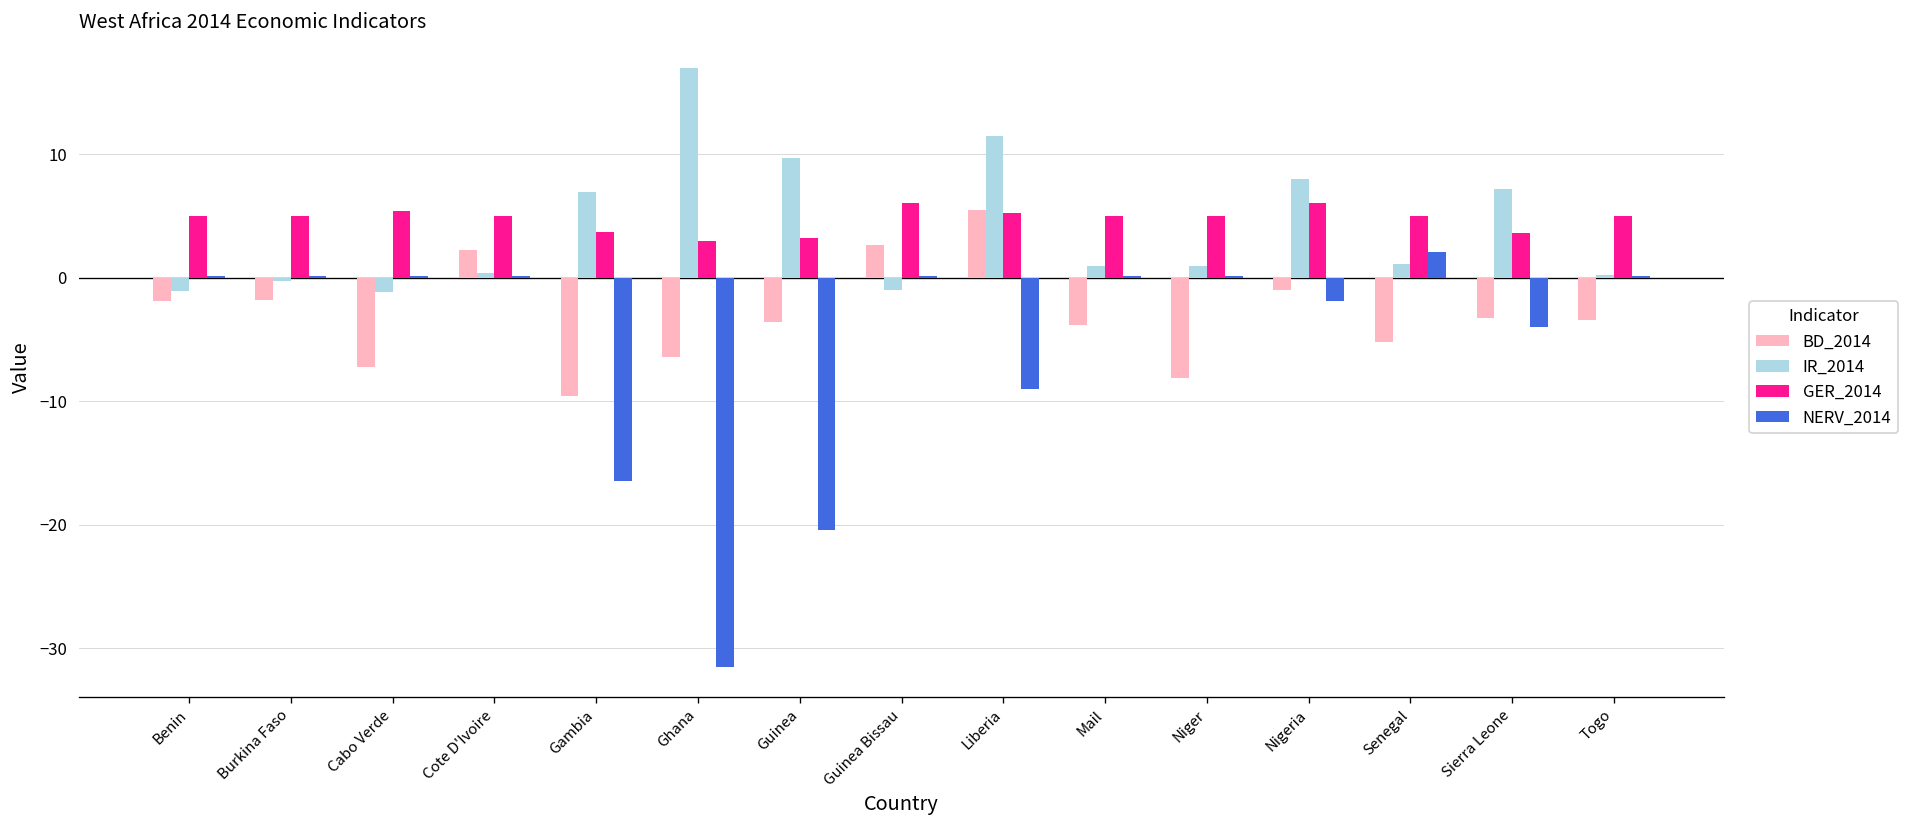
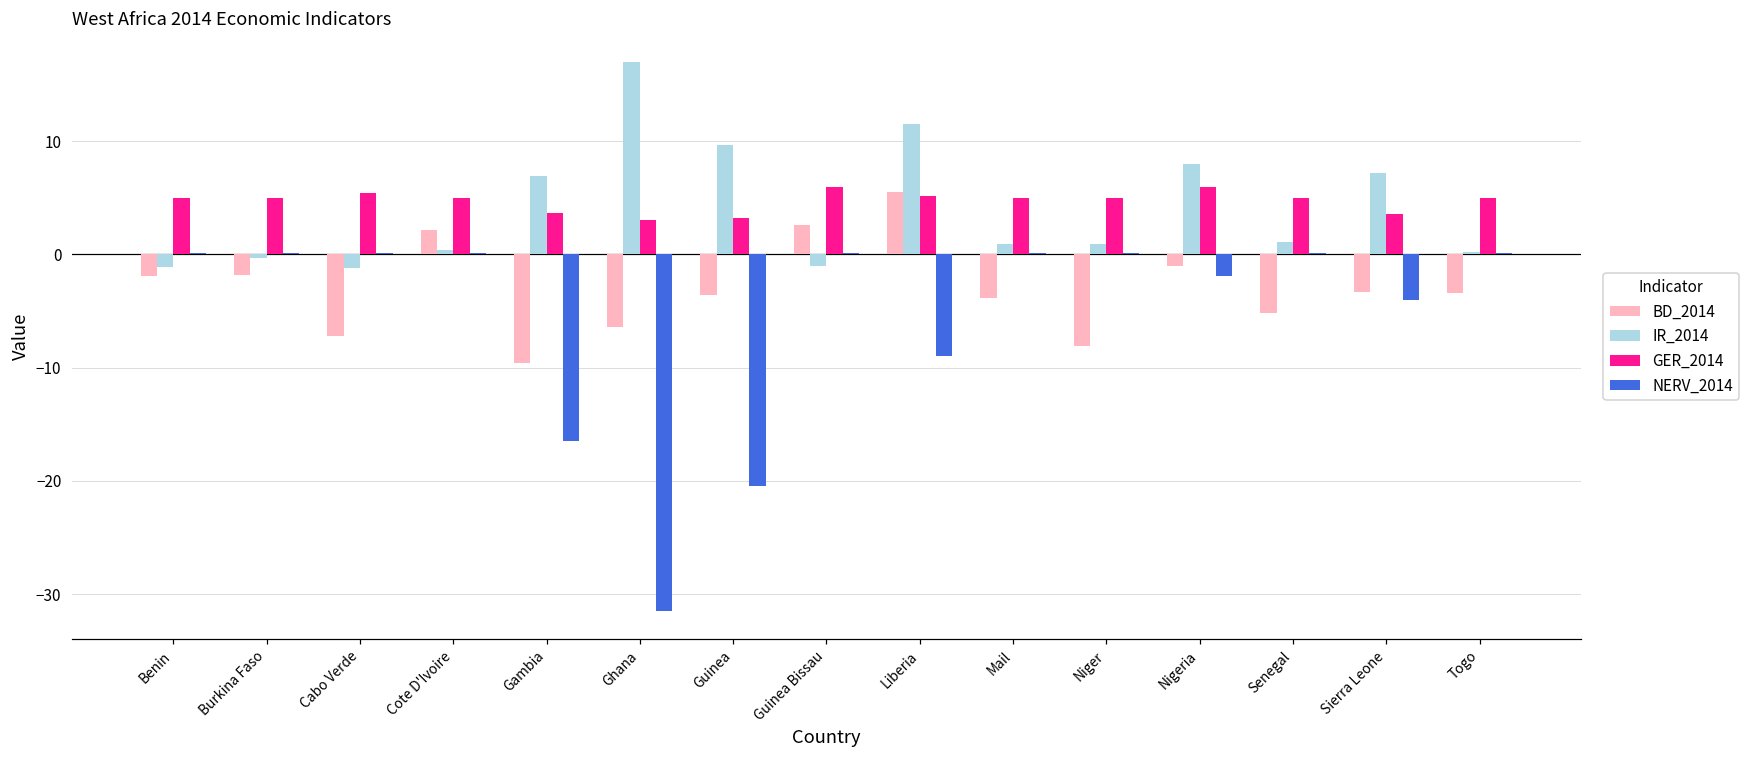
NERV_2014, Senegal: 2.1 -> 0.1
